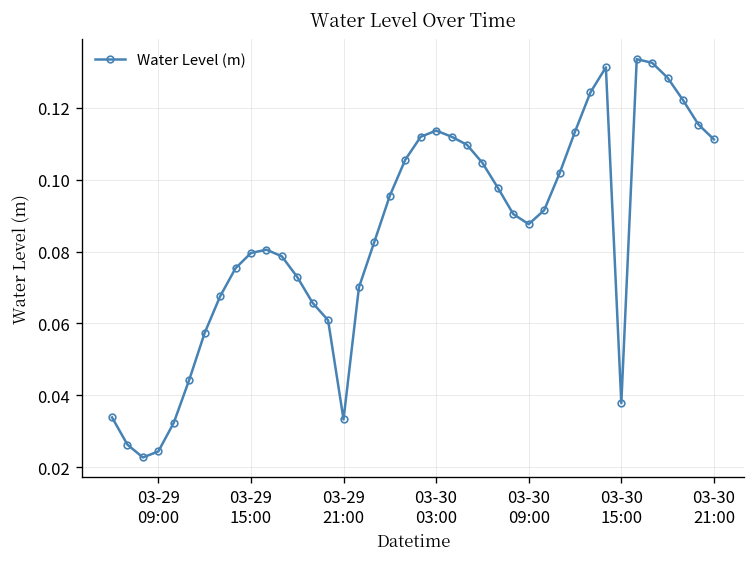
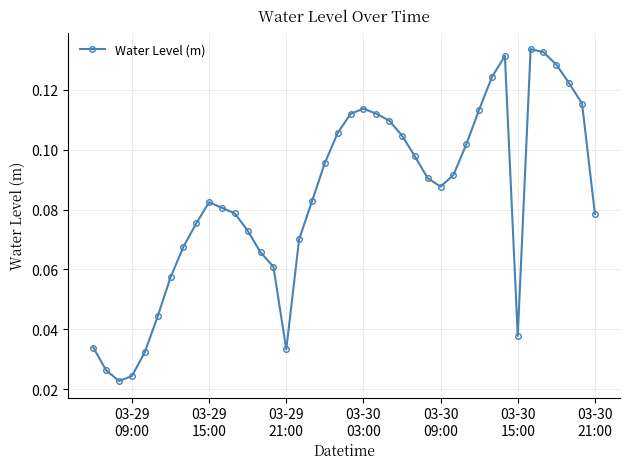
03-29 15:00: 0.080 -> 0.082
03-30 21:00: 0.111 -> 0.079
